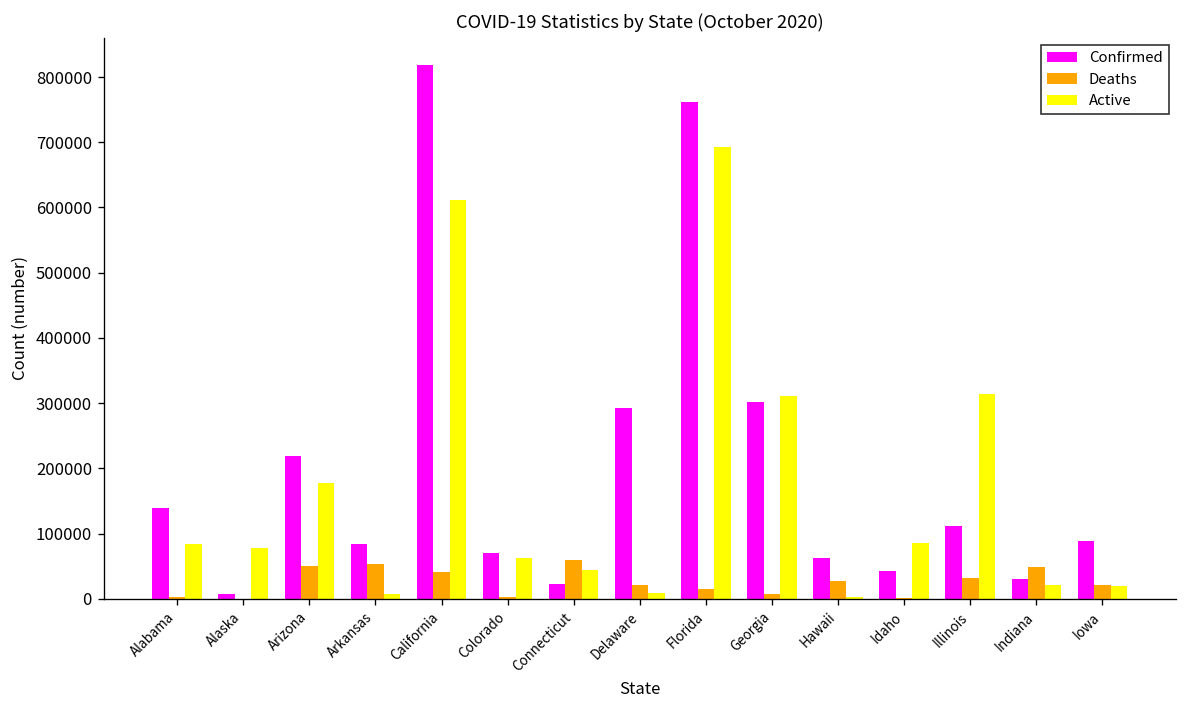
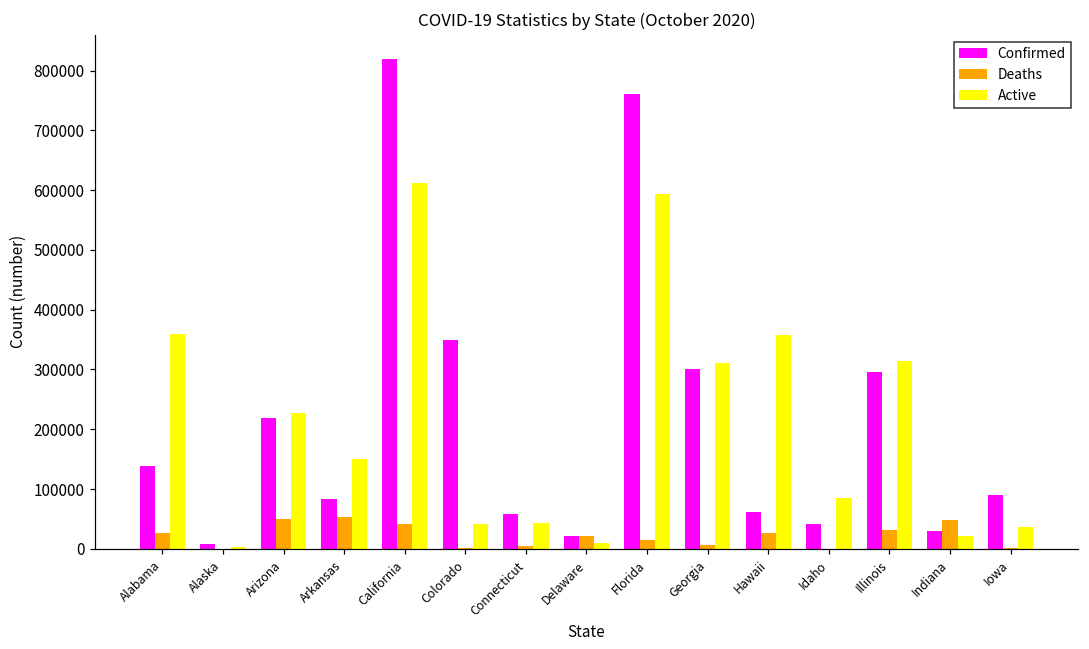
Deaths, Alabama: 0 -> 30000
Active, Alabama: 80000 -> 360000
Active, Alaska: 80000 -> 0
Active, Arizona: 180000 -> 230000
Active, Arkansas: 10000 -> 150000
Confirmed, Colorado: 70000 -> 350000
Active, Colorado: 60000 -> 40000
Confirmed, Connecticut: 20000 -> 60000
Deaths, Connecticut: 60000 -> 0
Confirmed, Delaware: 290000 -> 20000
Active, Florida: 690000 -> 590000
Active, Hawaii: 0 -> 360000
Confirmed, Illinois: 110000 -> 300000
Deaths, Iowa: 20000 -> 0
Active, Iowa: 20000 -> 40000
